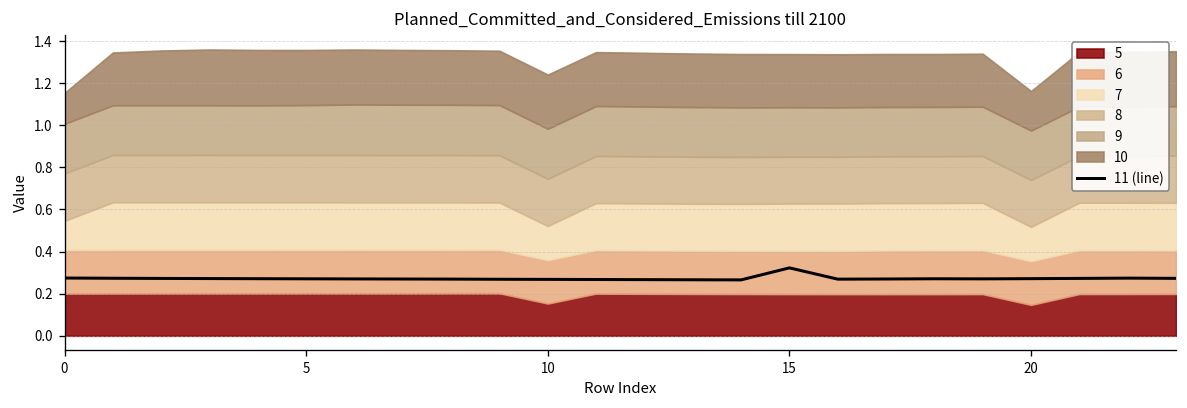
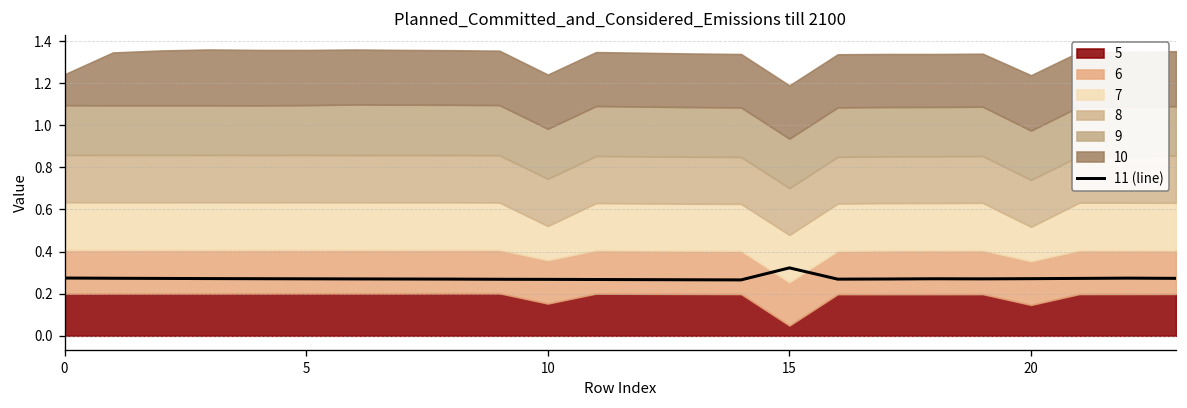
7, 0: 0.14 -> 0.23
5, 15: 0.20 -> 0.05
10, 20: 0.19 -> 0.26
